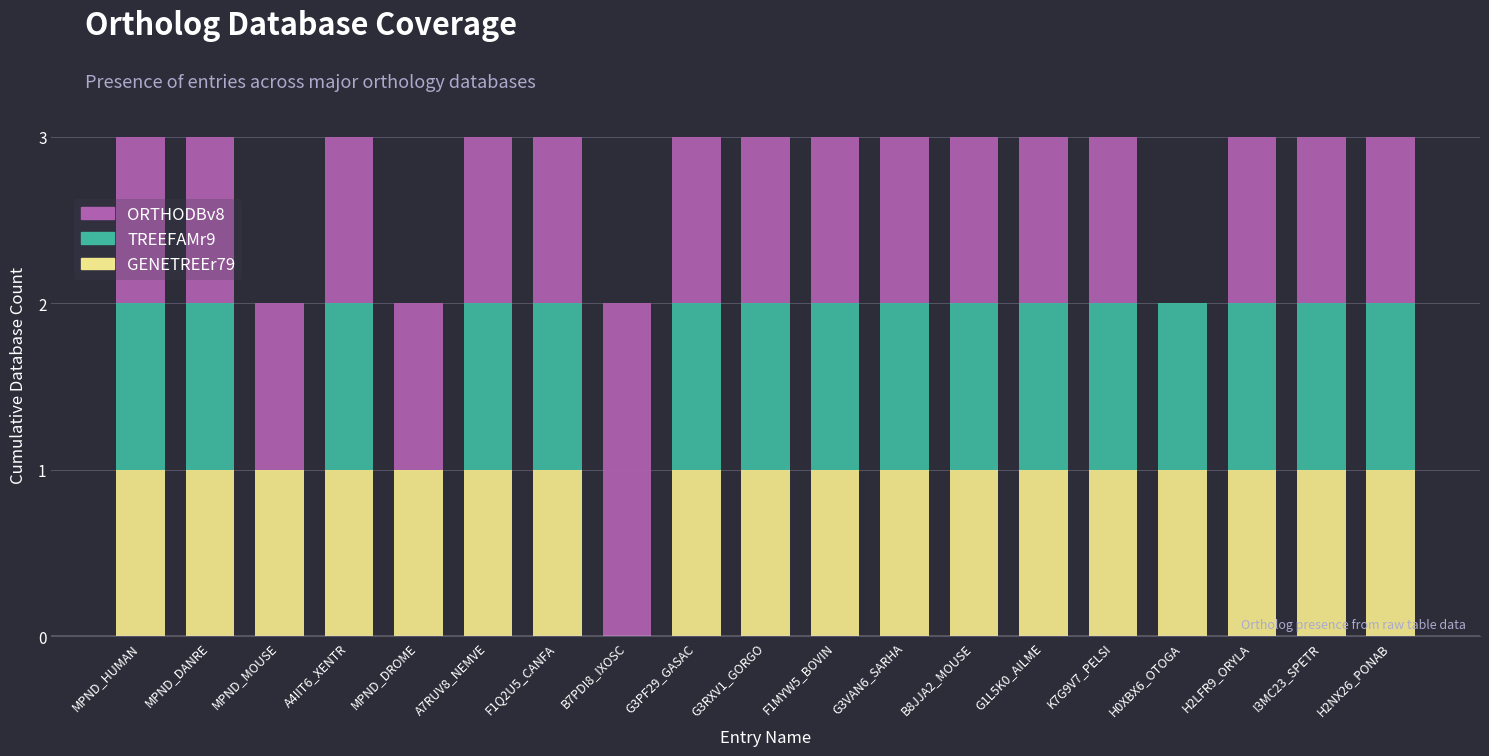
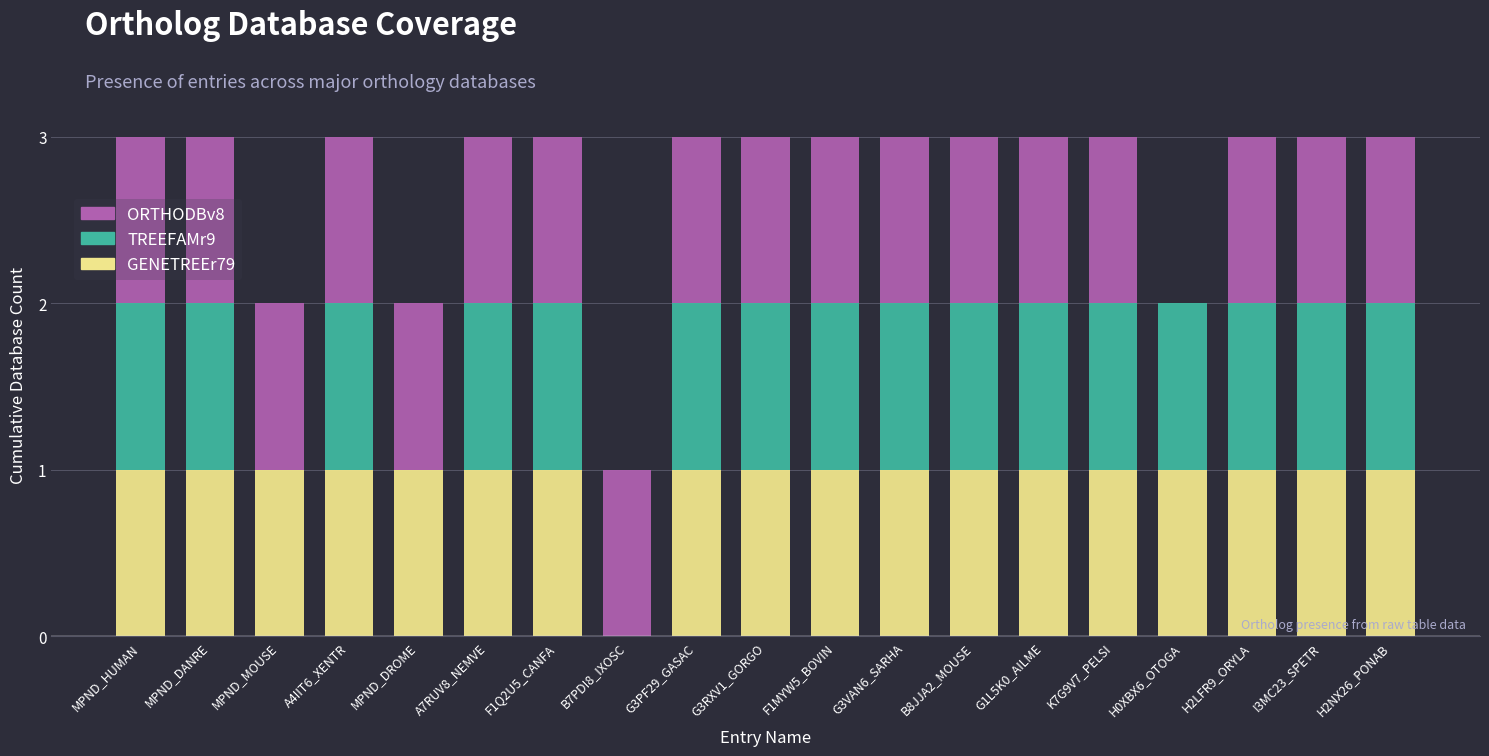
ORTHODBv8, B7PDI8_IXOSC: 2 -> 1
